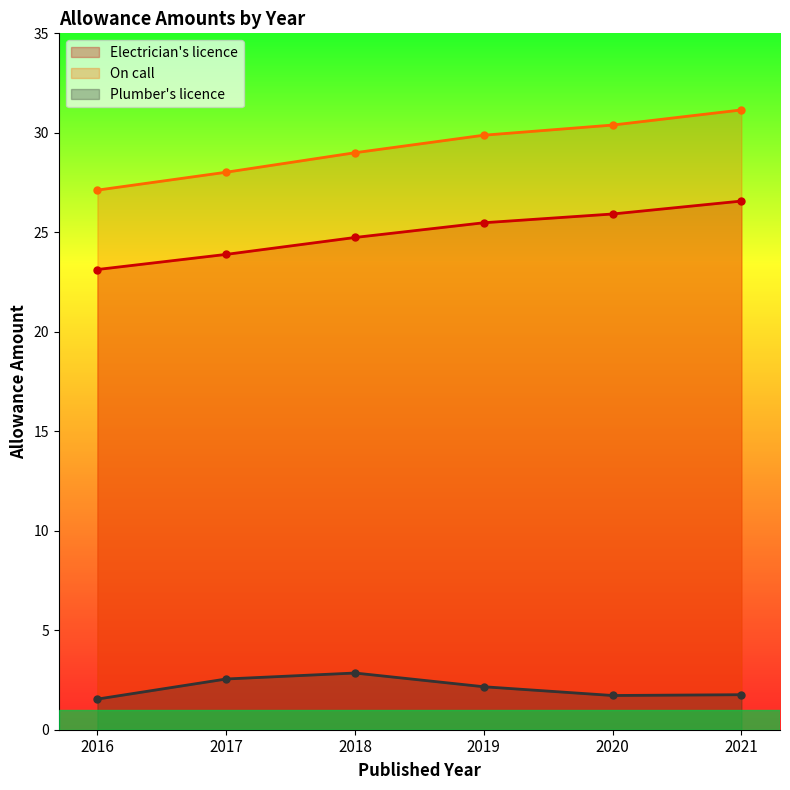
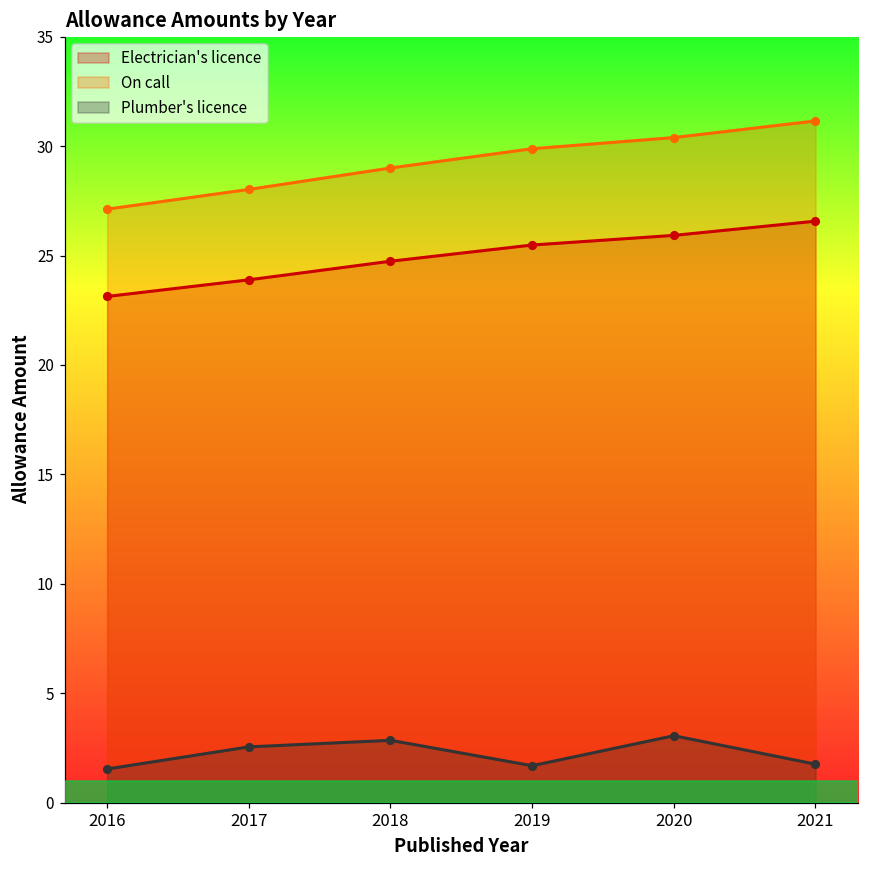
Plumber's licence, 2019: 2.2 -> 1.7
Plumber's licence, 2020: 1.7 -> 3.1
